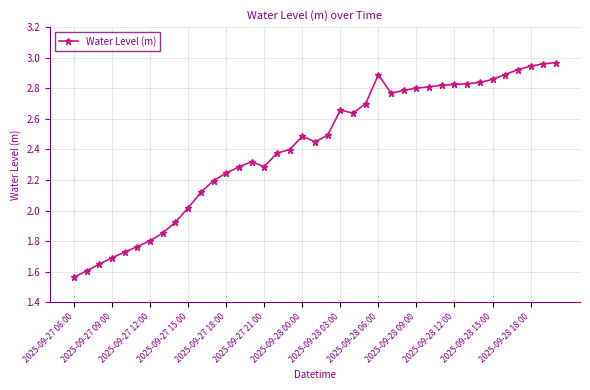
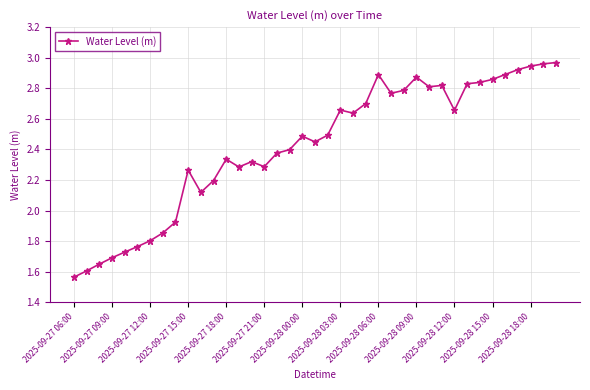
2025-09-27 15:00: 2.02 -> 2.26
2025-09-27 18:00: 2.25 -> 2.34
2025-09-28 09:00: 2.80 -> 2.87
2025-09-28 12:00: 2.83 -> 2.66
